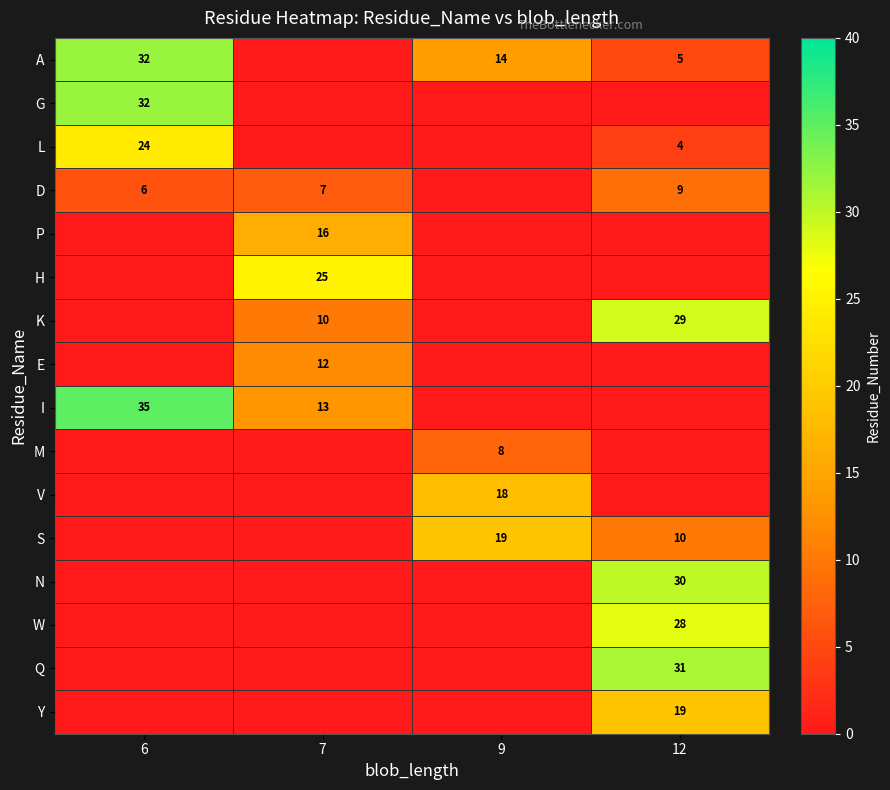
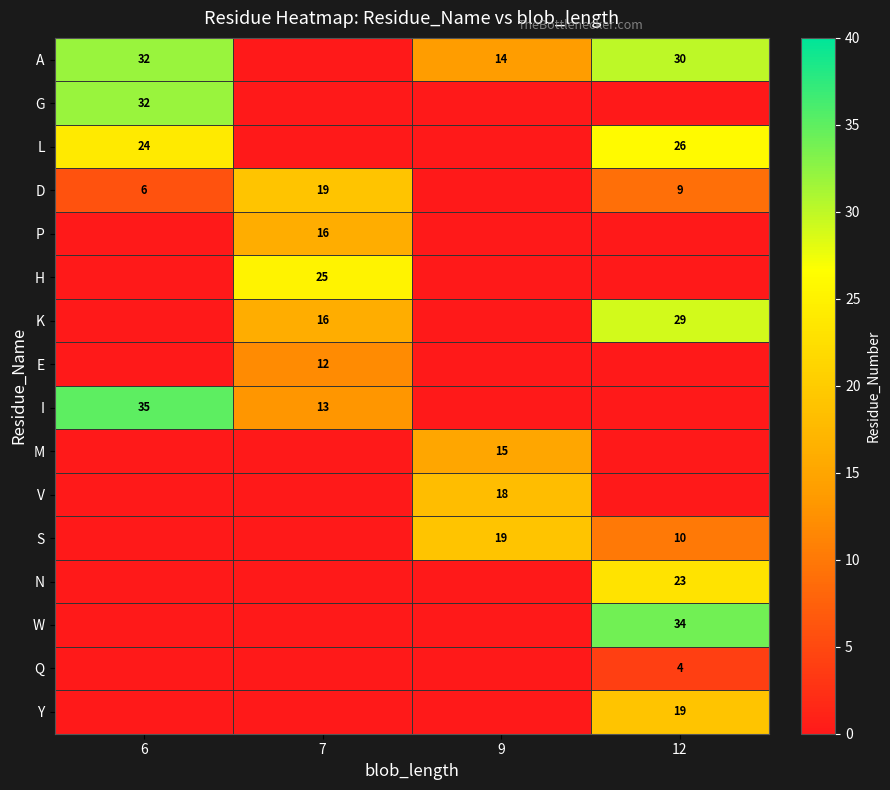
A, 12: 5 -> 30
L, 12: 4 -> 26
D, 7: 7 -> 19
K, 7: 10 -> 16
M, 9: 8 -> 15
N, 12: 30 -> 23
W, 12: 28 -> 34
Q, 12: 31 -> 4
